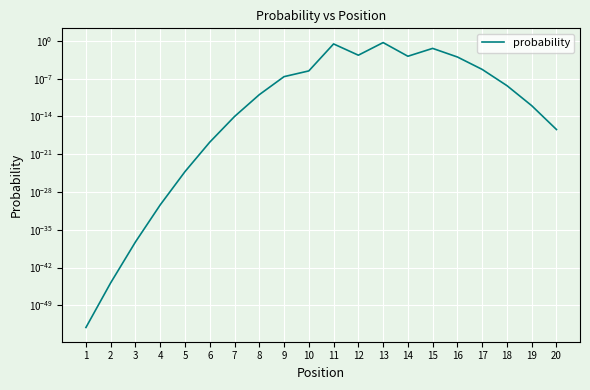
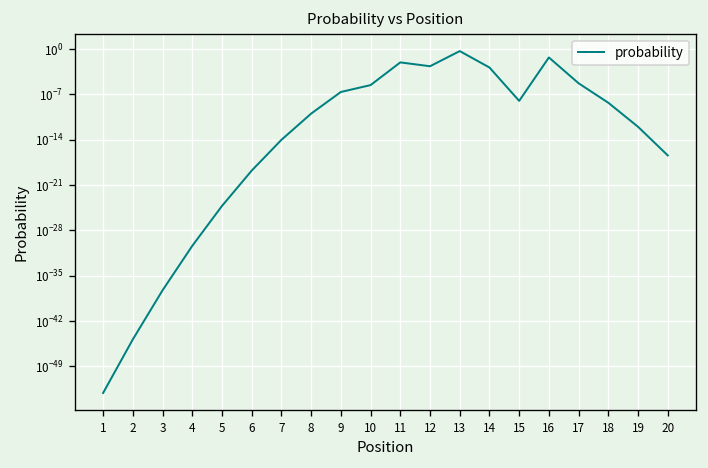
11: 0 -> 0.01
15: 0.0 -> 0.00000001
16: 0.001 -> 0.1
